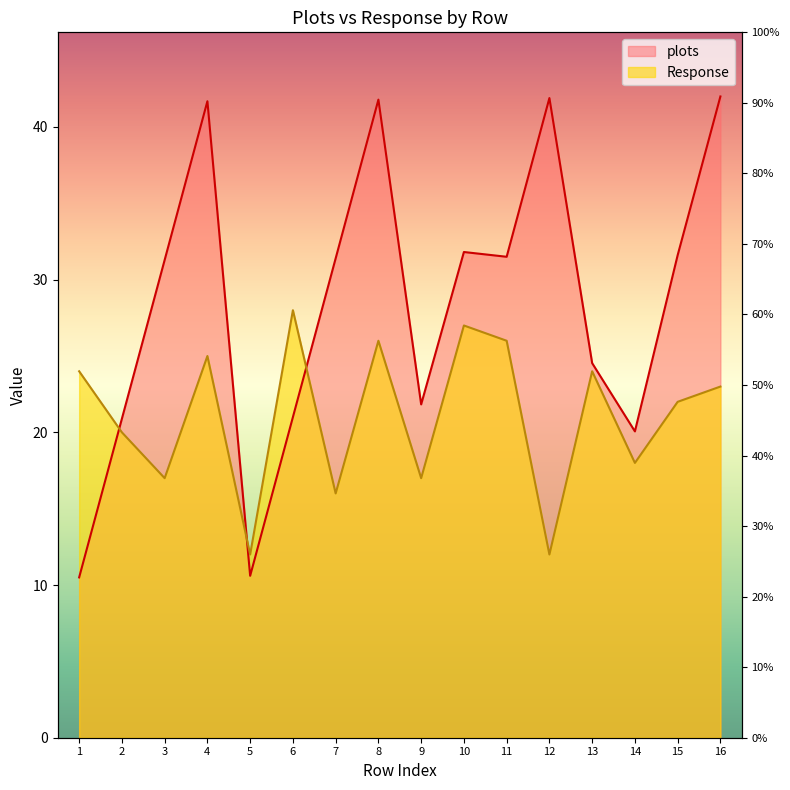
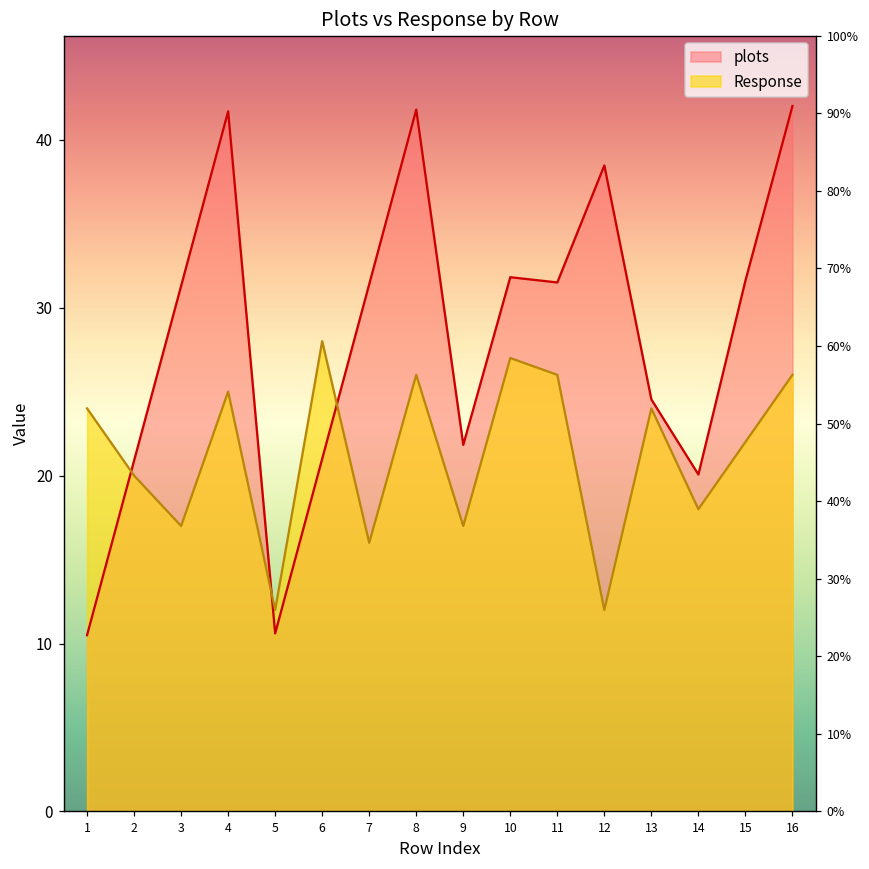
plots, 12: 41.9 -> 38.5
Response, 16: 23 -> 26
